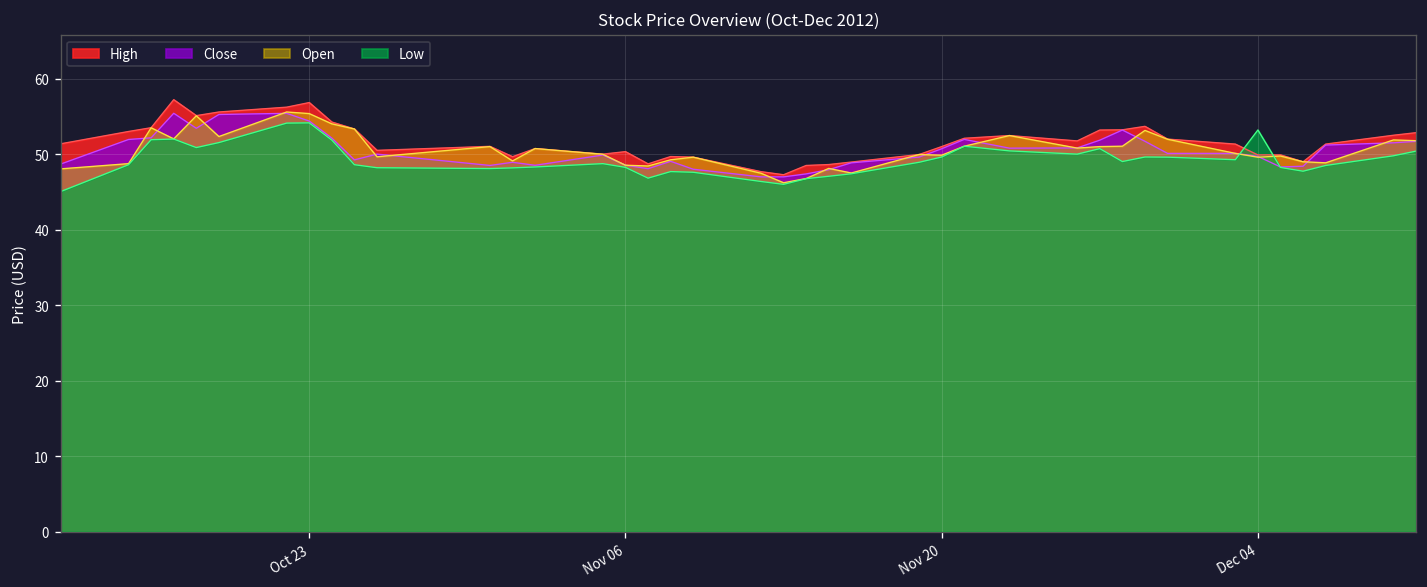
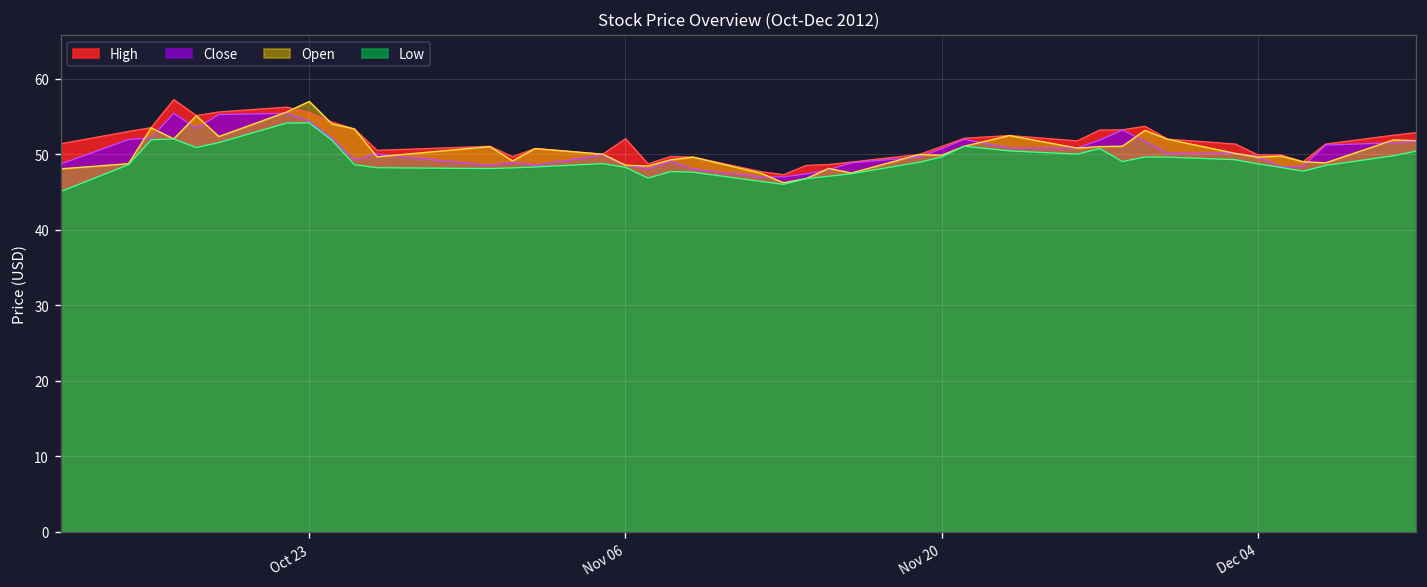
High, Oct 23: 57 -> 56
Open, Oct 23: 55 -> 57
High, Nov 06: 50 -> 52
Low, Dec 04: 53 -> 49
